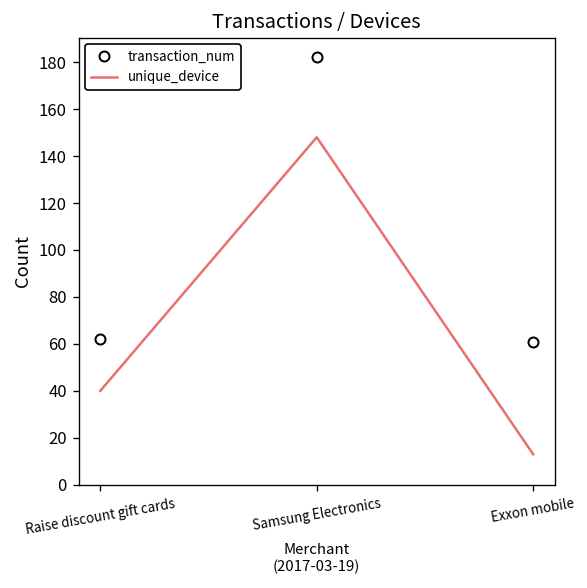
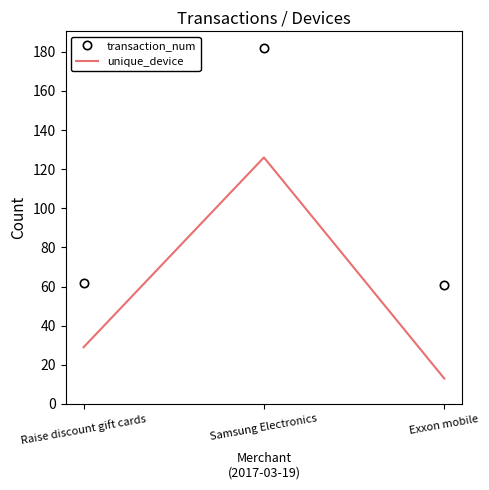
unique_device, Raise discount gift cards: 40 -> 29
unique_device, Samsung Electronics: 148 -> 126
